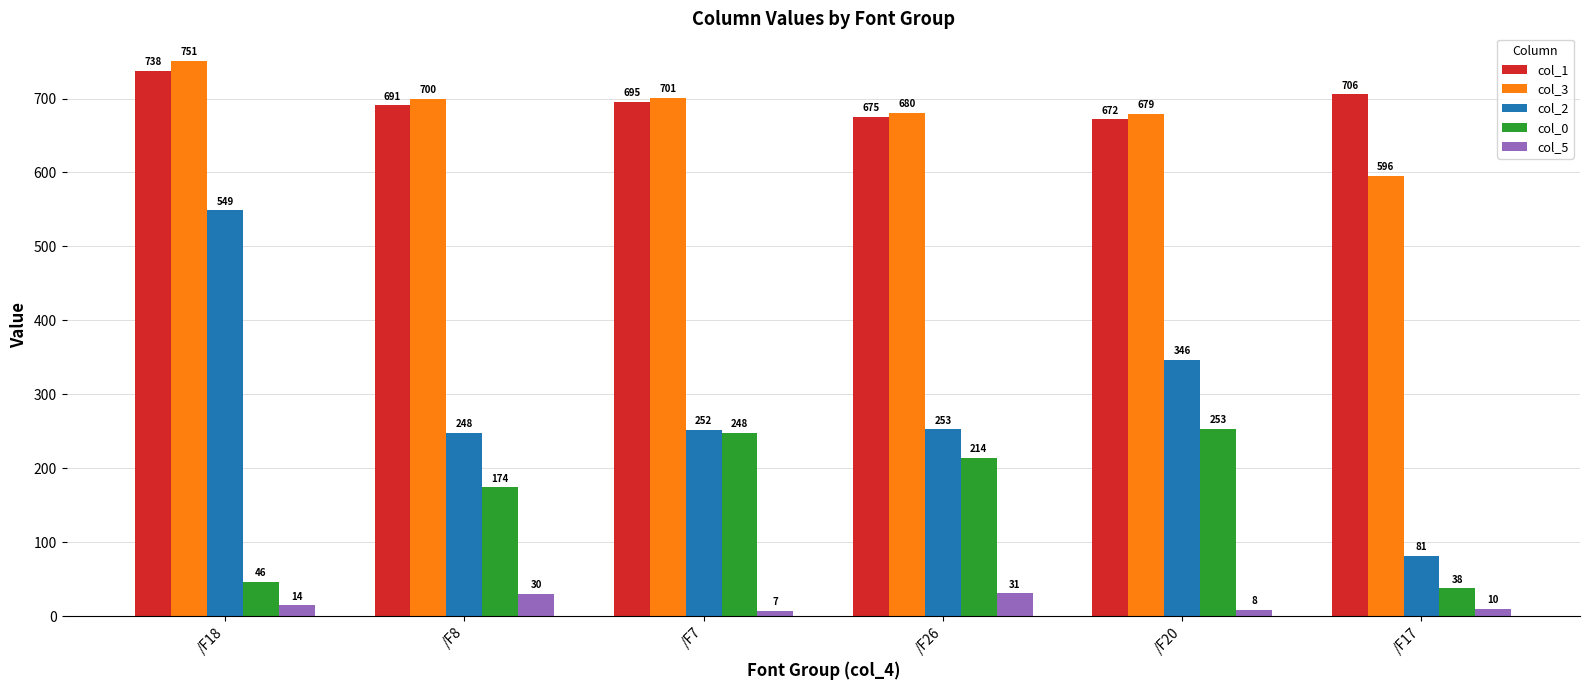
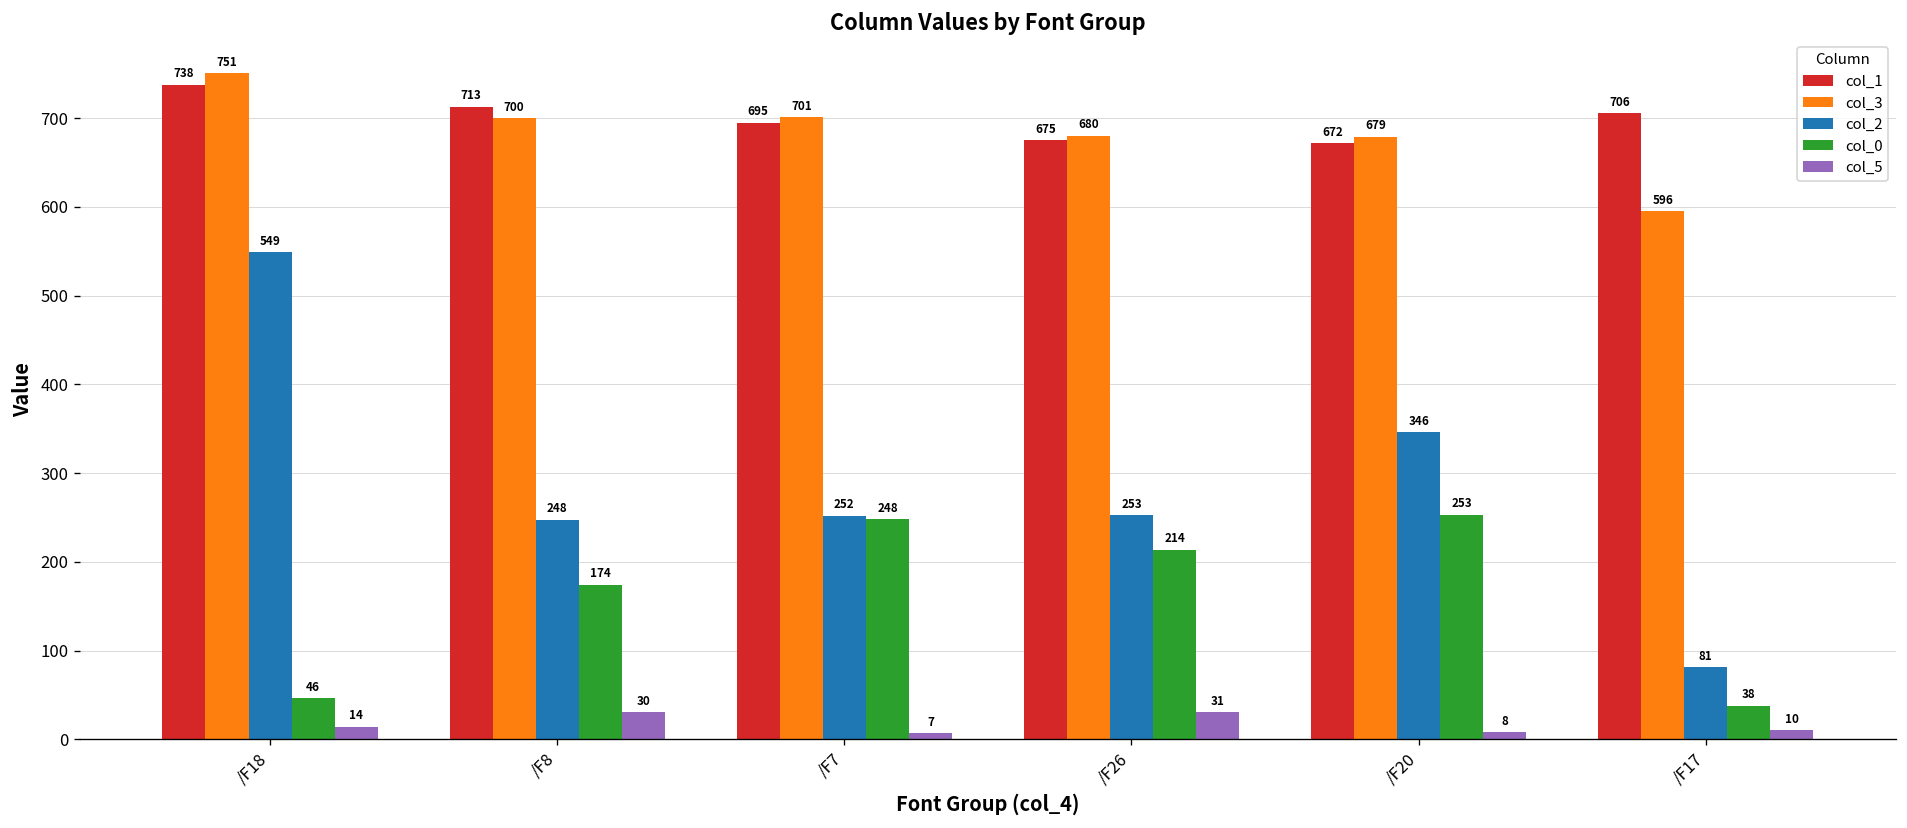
col_1, /F8: 691 -> 713
